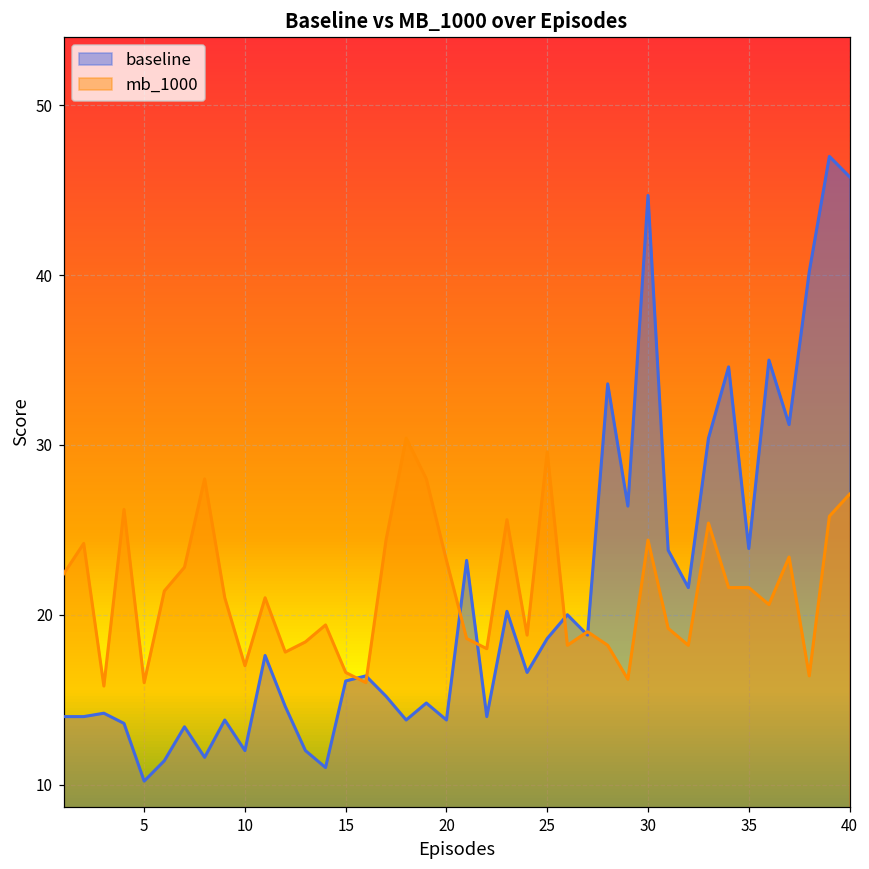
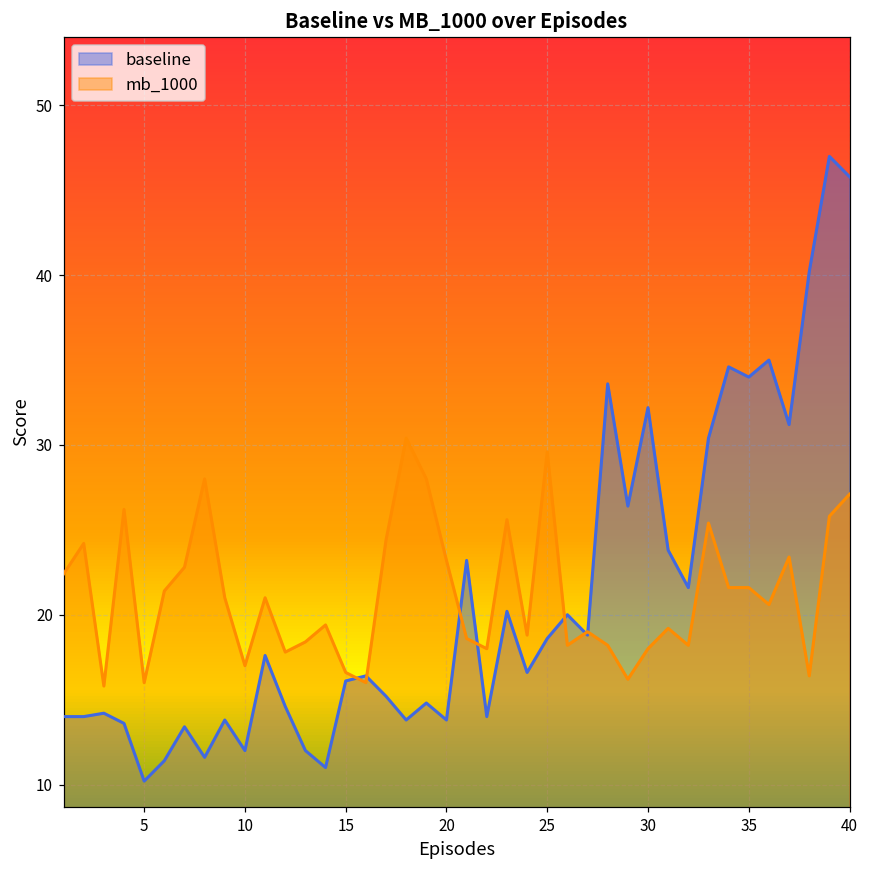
baseline, 30: 44.7 -> 32.2
mb_1000, 30: 24.4 -> 18.0
baseline, 35: 23.9 -> 34.0
